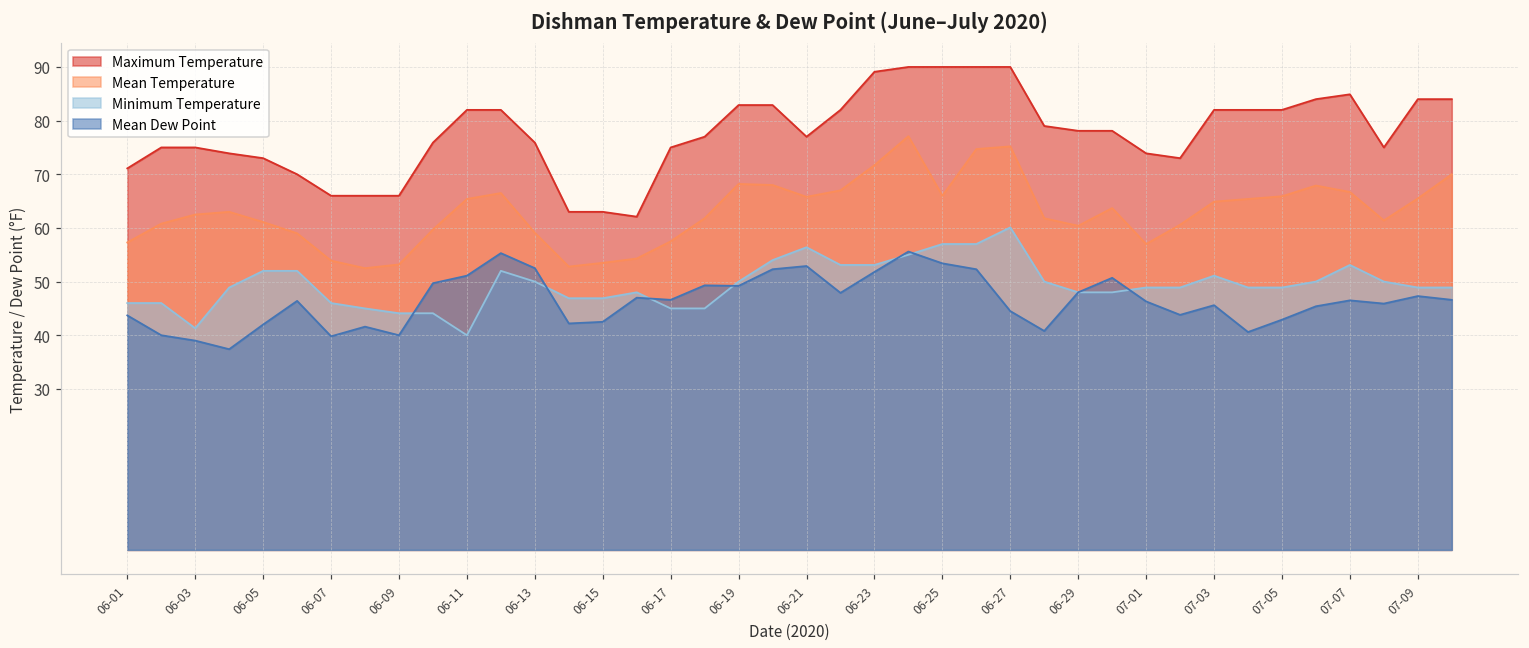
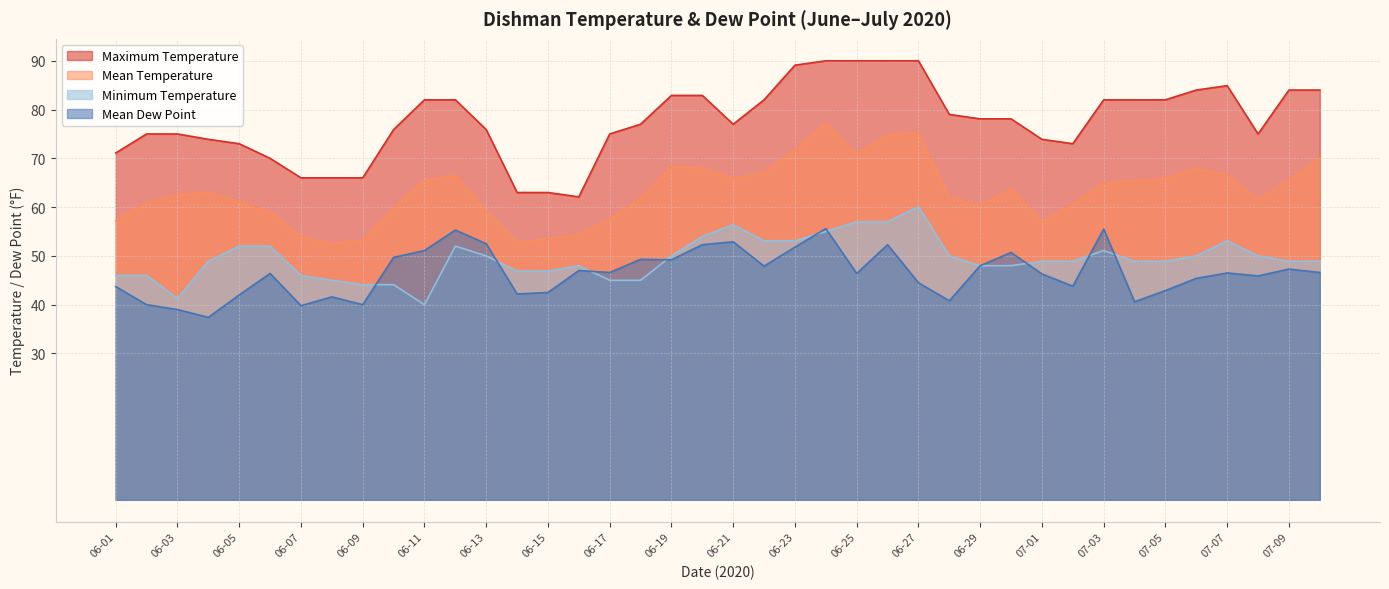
Mean Temperature, 06-25: 66 -> 71
Mean Dew Point, 06-25: 53 -> 46
Mean Dew Point, 07-03: 46 -> 56
